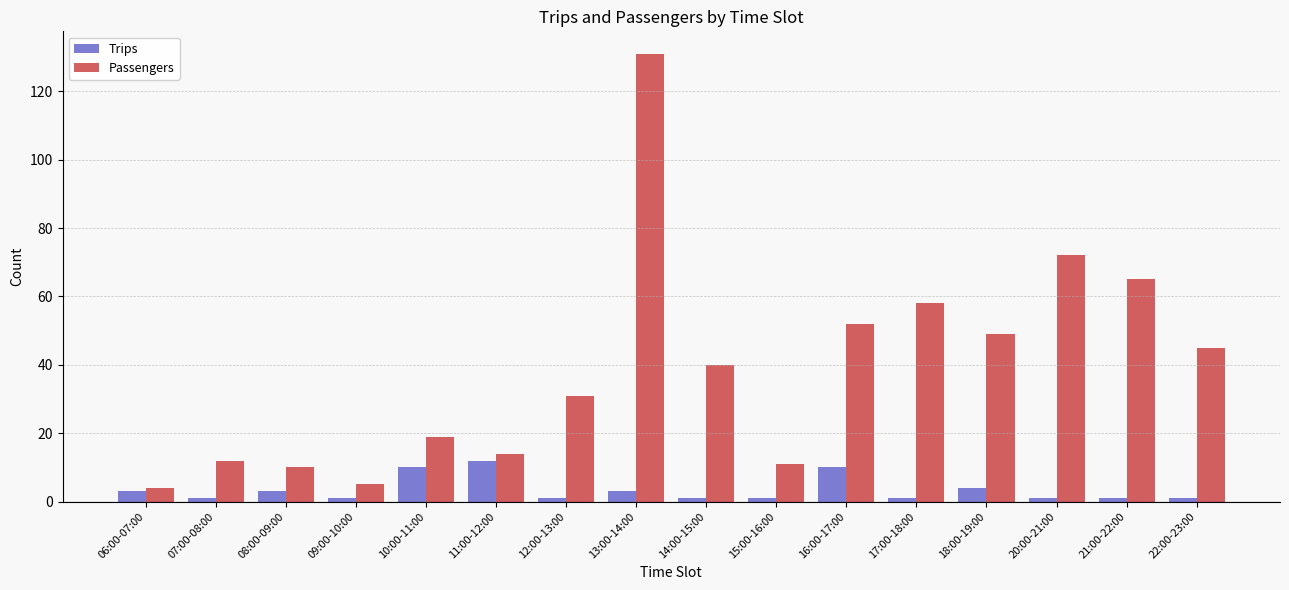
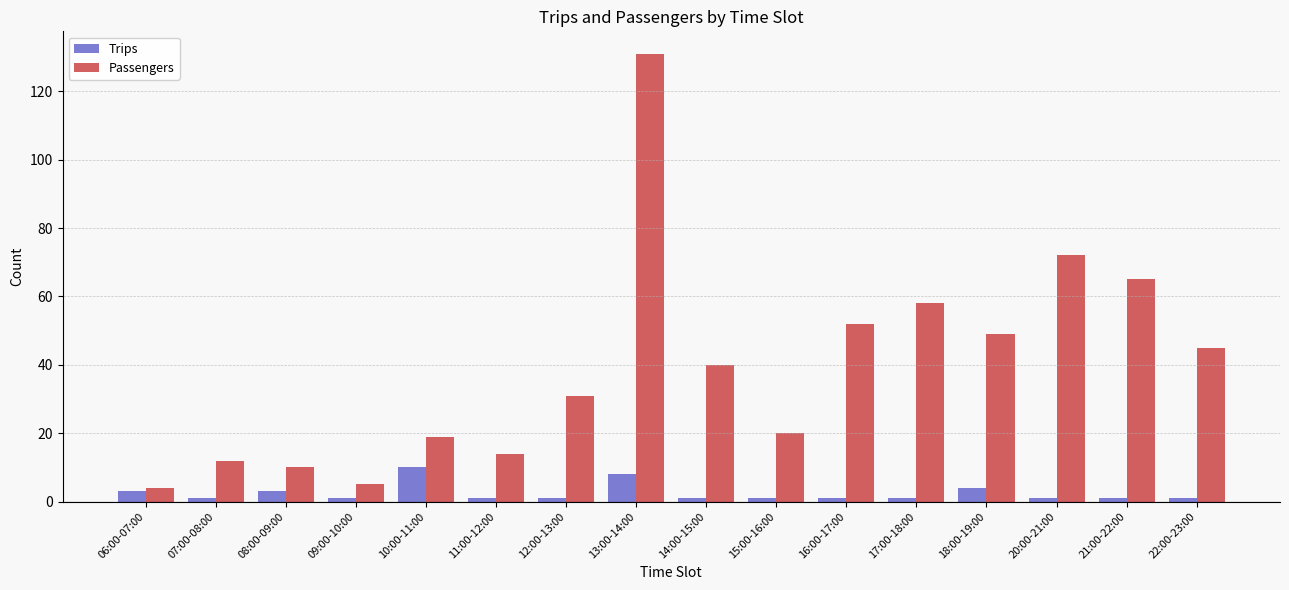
Trips, 11:00-12:00: 12 -> 1
Trips, 13:00-14:00: 3 -> 8
Passengers, 15:00-16:00: 11 -> 20
Trips, 16:00-17:00: 10 -> 1
